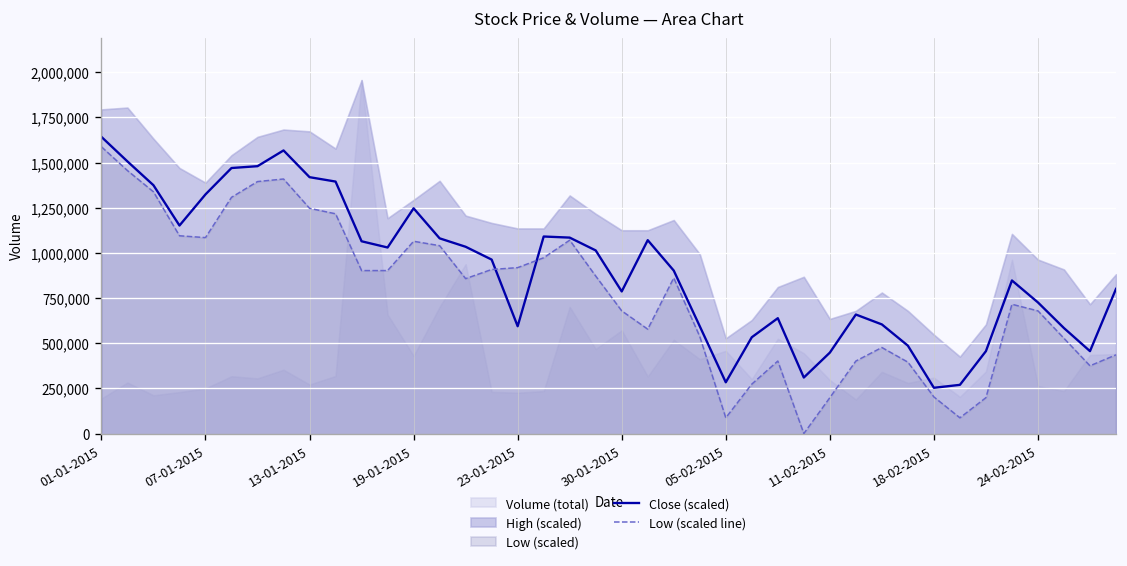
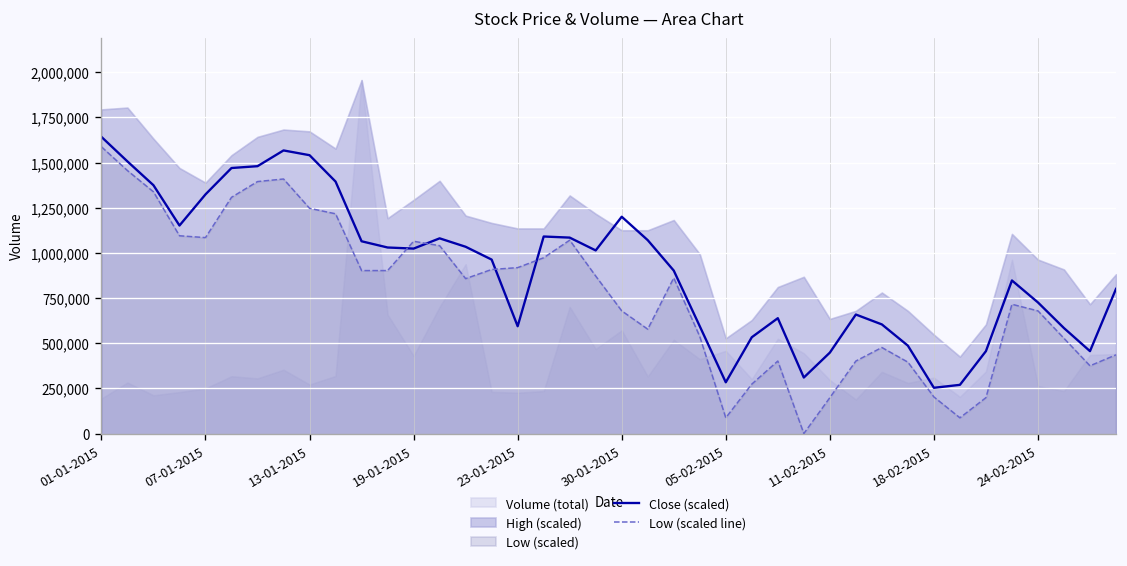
Close (scaled), 13-01-2015: 1,420,000 -> 1,540,000
Close (scaled), 19-01-2015: 1,250,000 -> 1,020,000
Close (scaled), 30-01-2015: 790,000 -> 1,200,000
